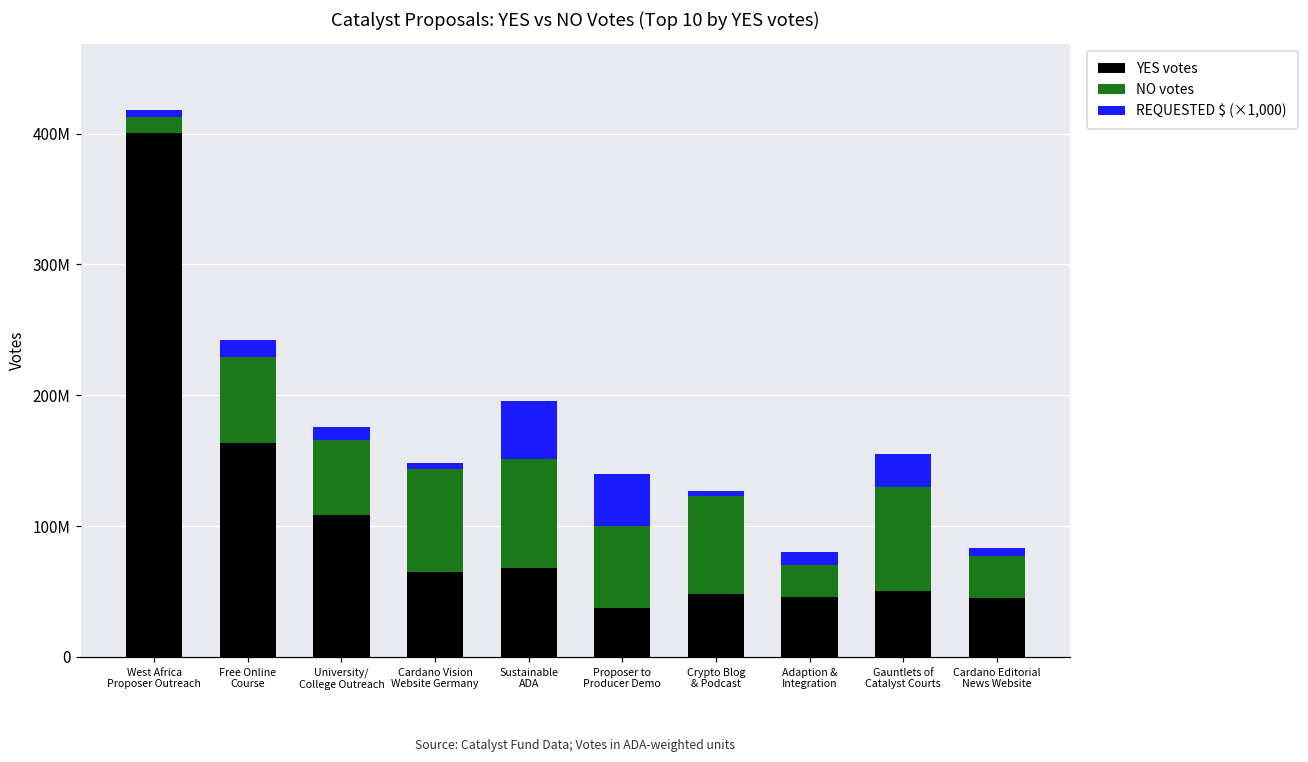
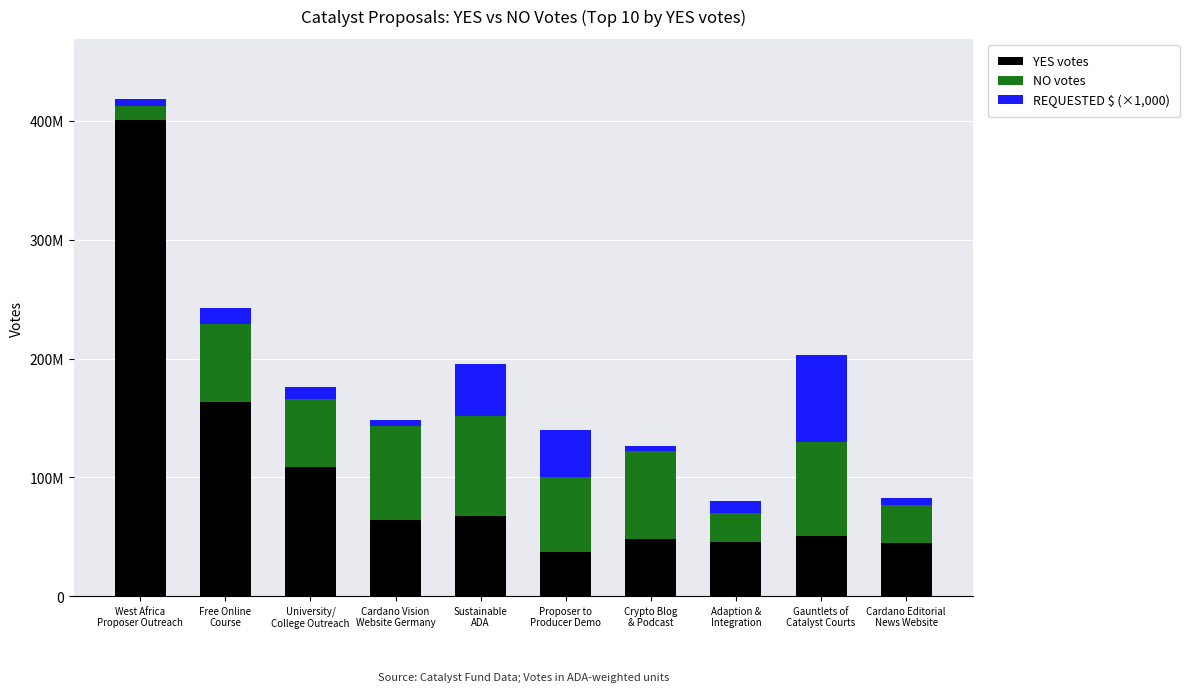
REQUESTED $ (×1,000), Gauntlets of Catalyst Courts: 25000000 -> 73000000
